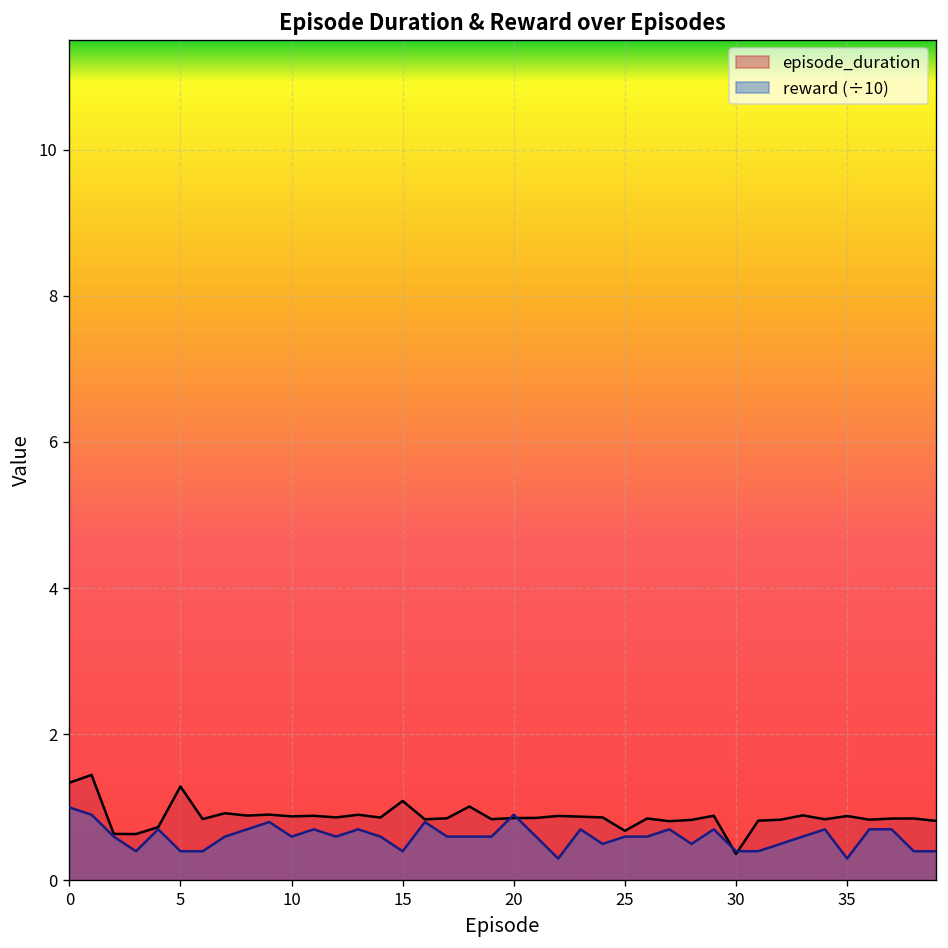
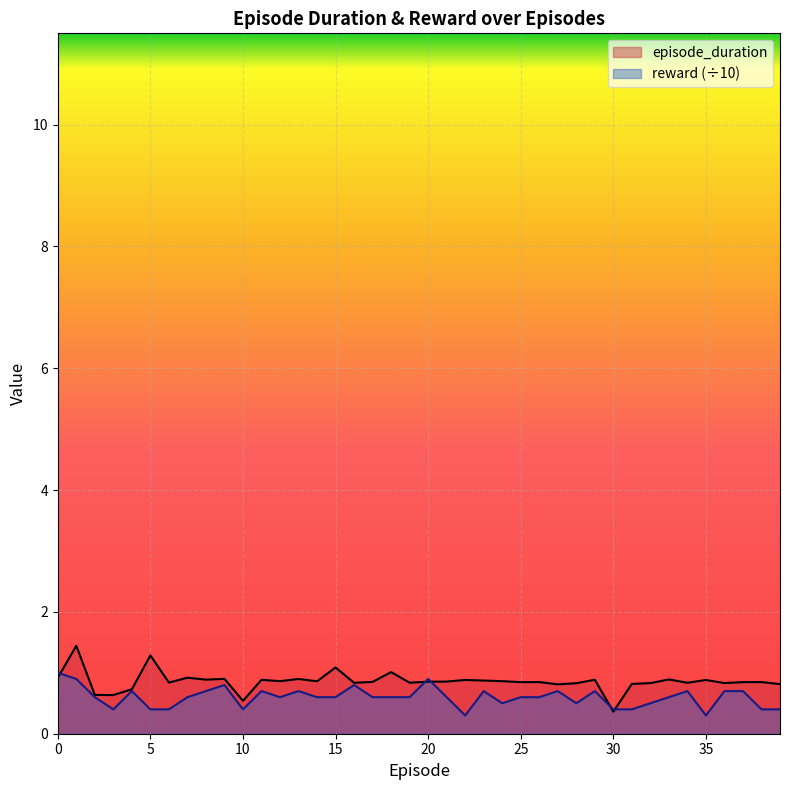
episode_duration, 0: 1.3 -> 0.9
episode_duration, 10: 0.9 -> 0.5
reward (÷10), 10: 0.6 -> 0.4
reward (÷10), 15: 0.4 -> 0.6
episode_duration, 25: 0.7 -> 0.8
